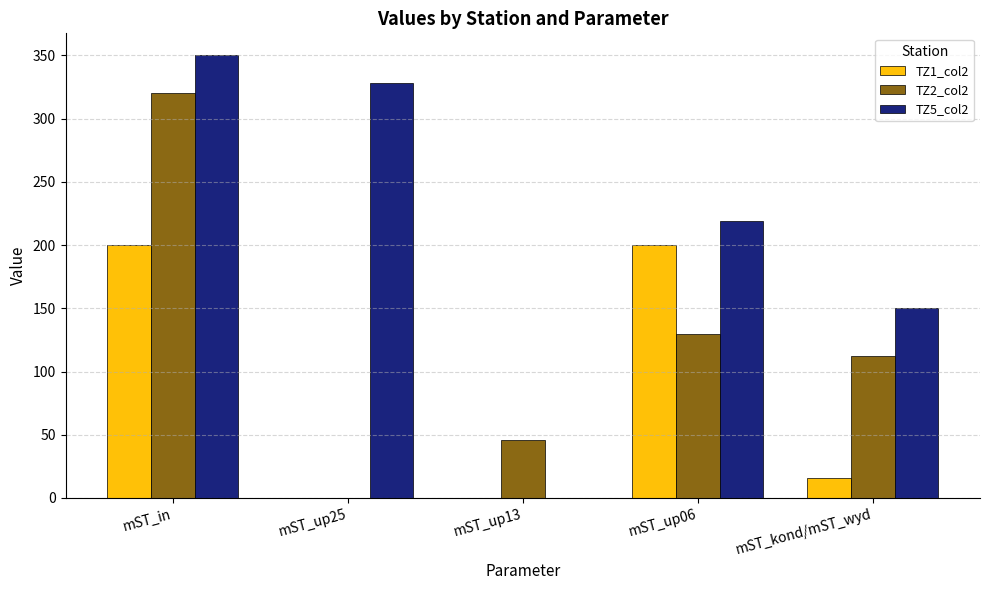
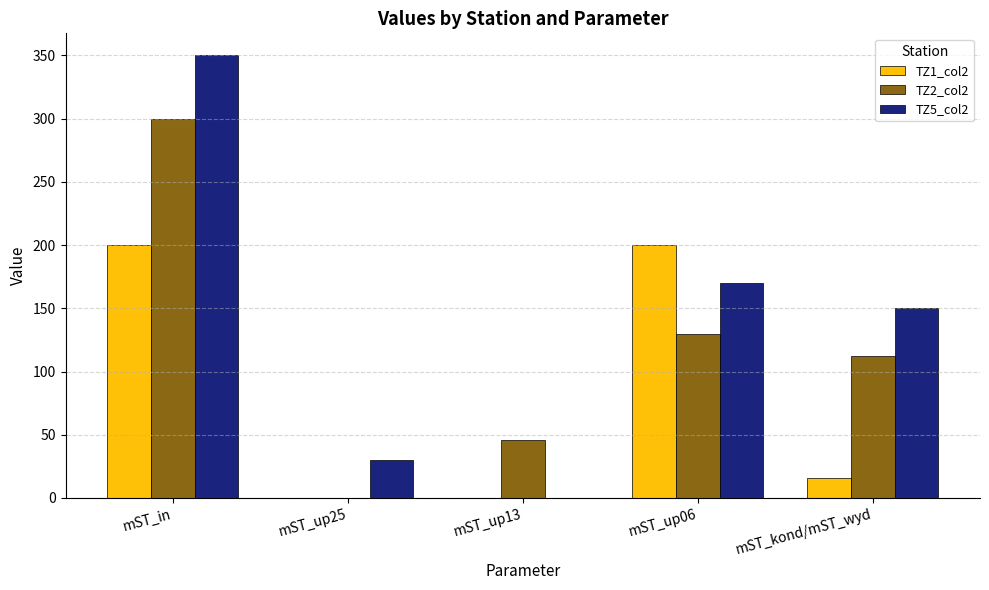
TZ2_col2, mST_in: 320 -> 300
TZ5_col2, mST_up25: 328 -> 30
TZ5_col2, mST_up06: 219 -> 170
